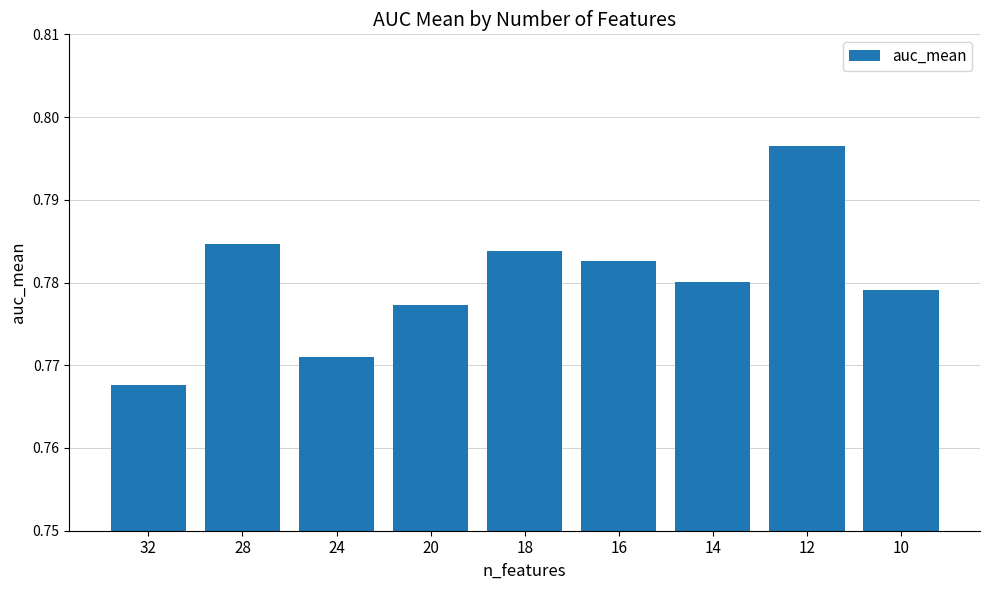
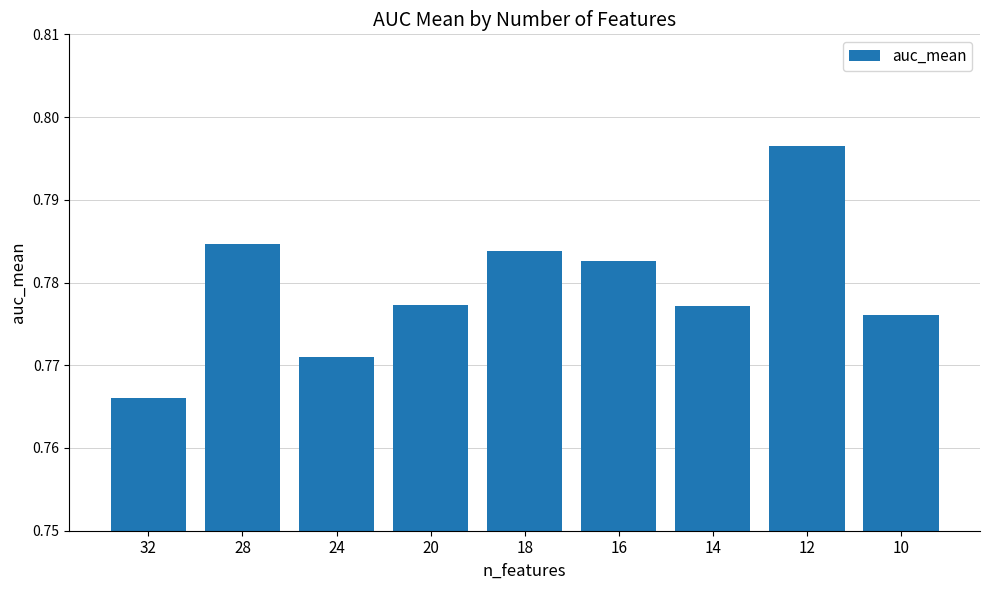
32: 0.768 -> 0.766
14: 0.780 -> 0.777
10: 0.779 -> 0.776
